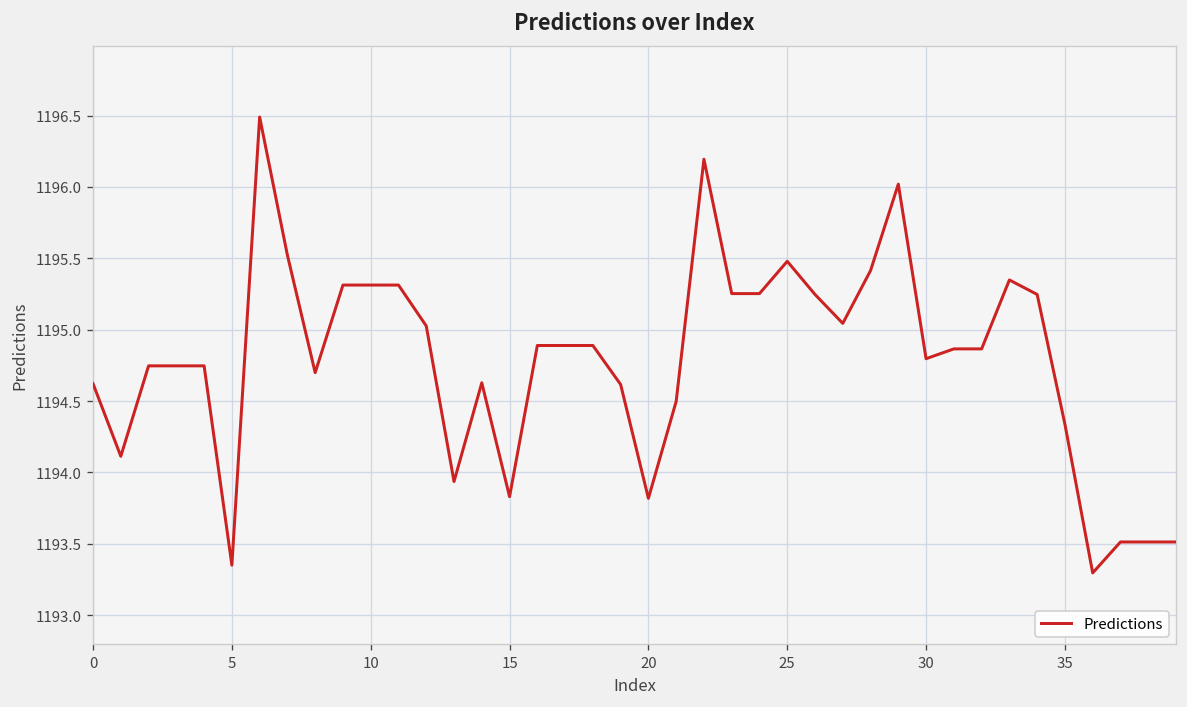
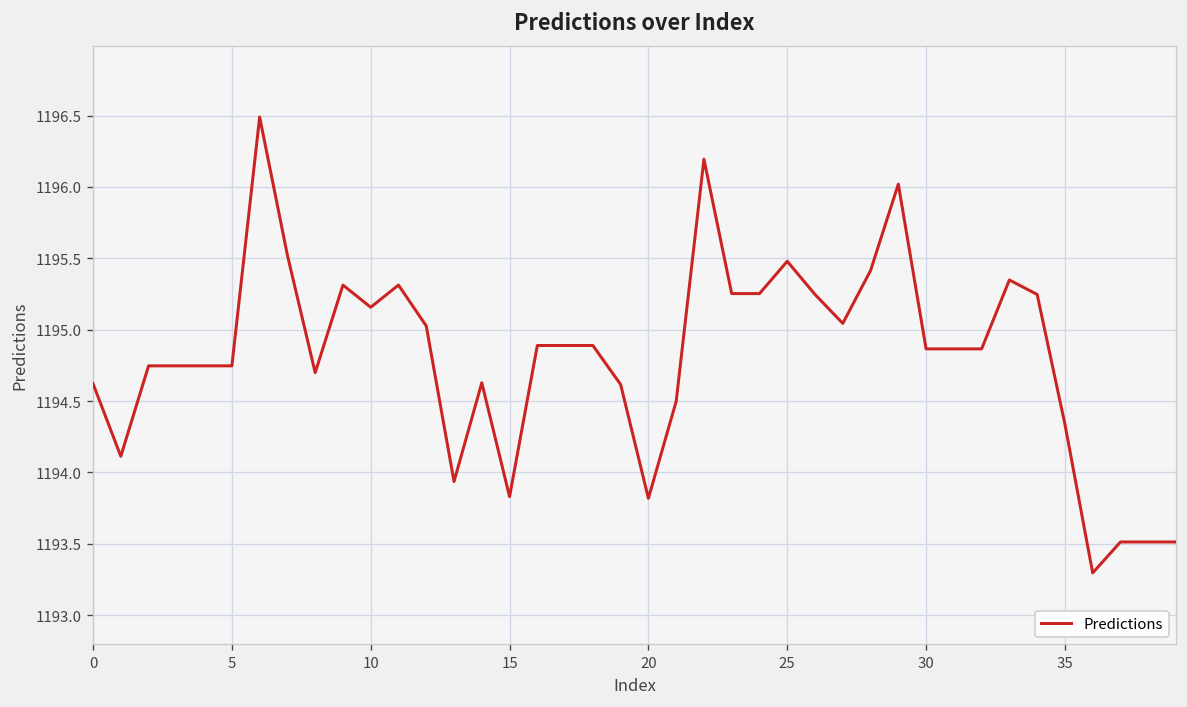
5: 1193.35 -> 1194.75
10: 1195.31 -> 1195.16
30: 1194.80 -> 1194.87
